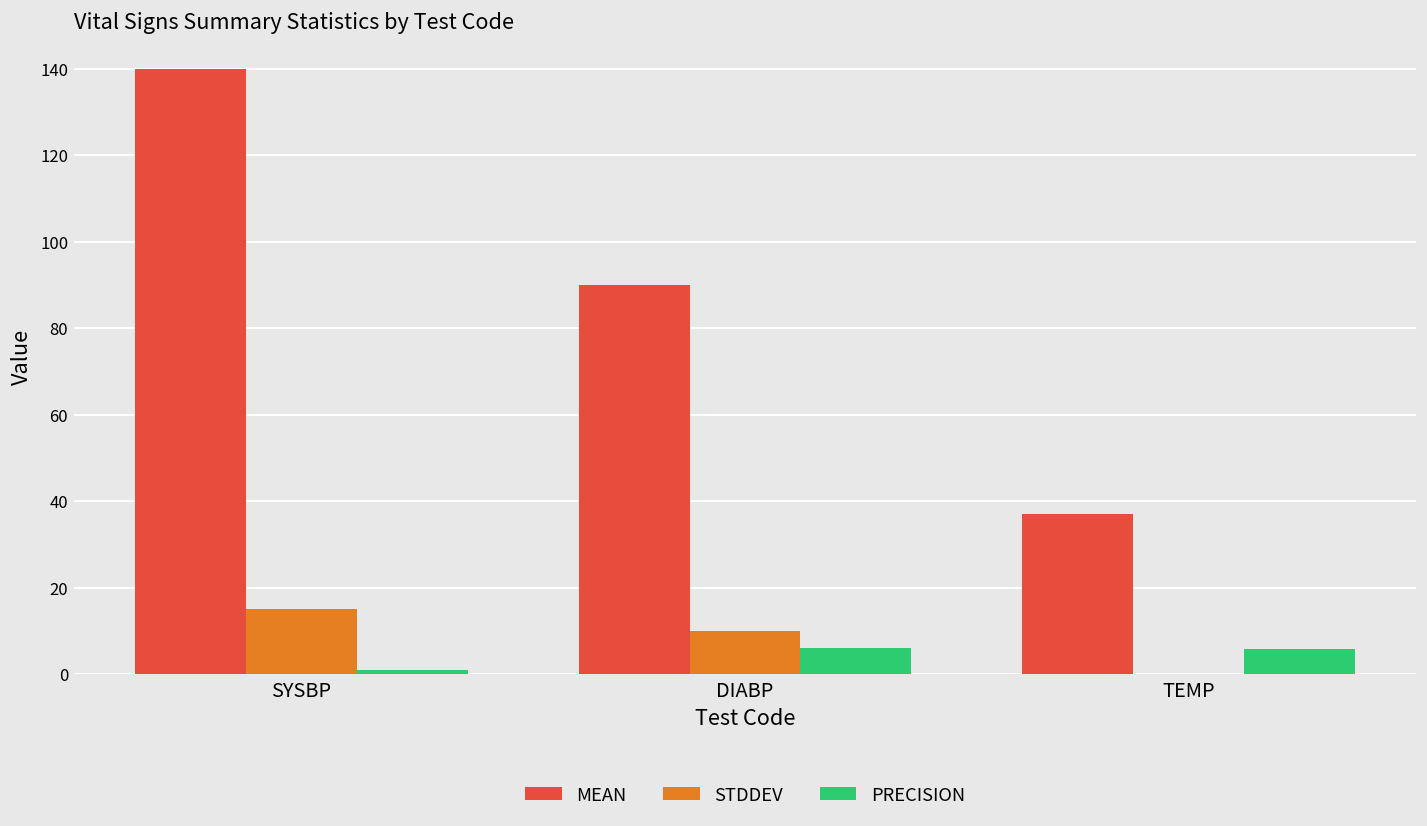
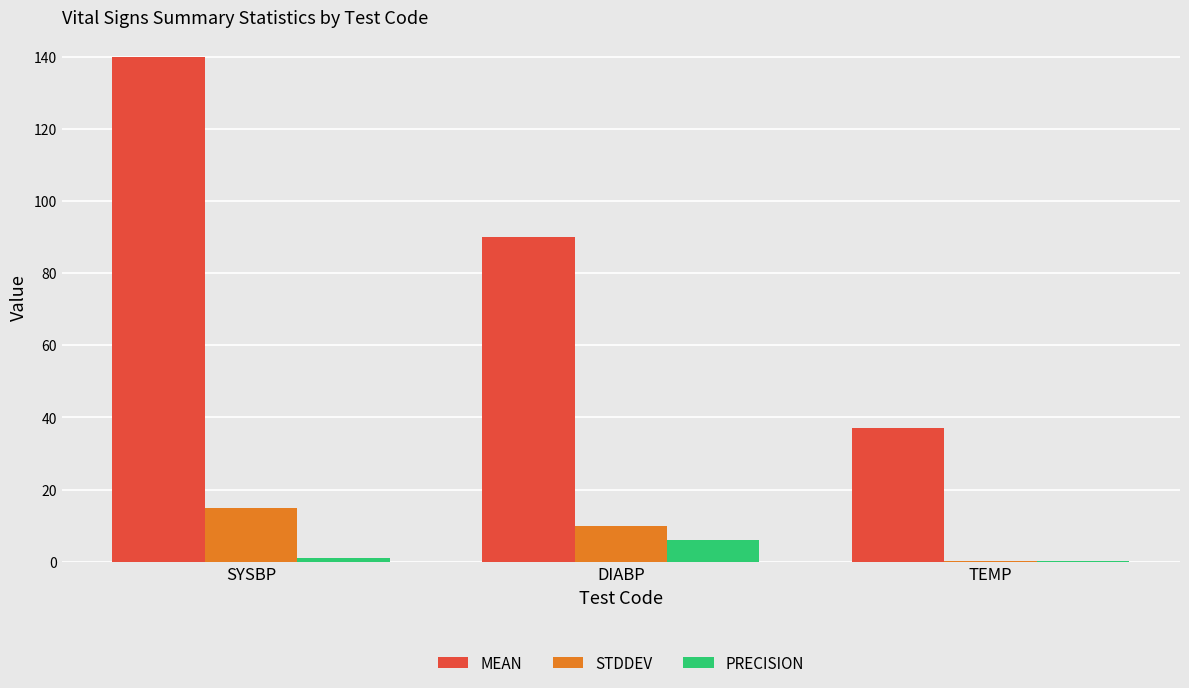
PRECISION, TEMP: 6 -> 0
